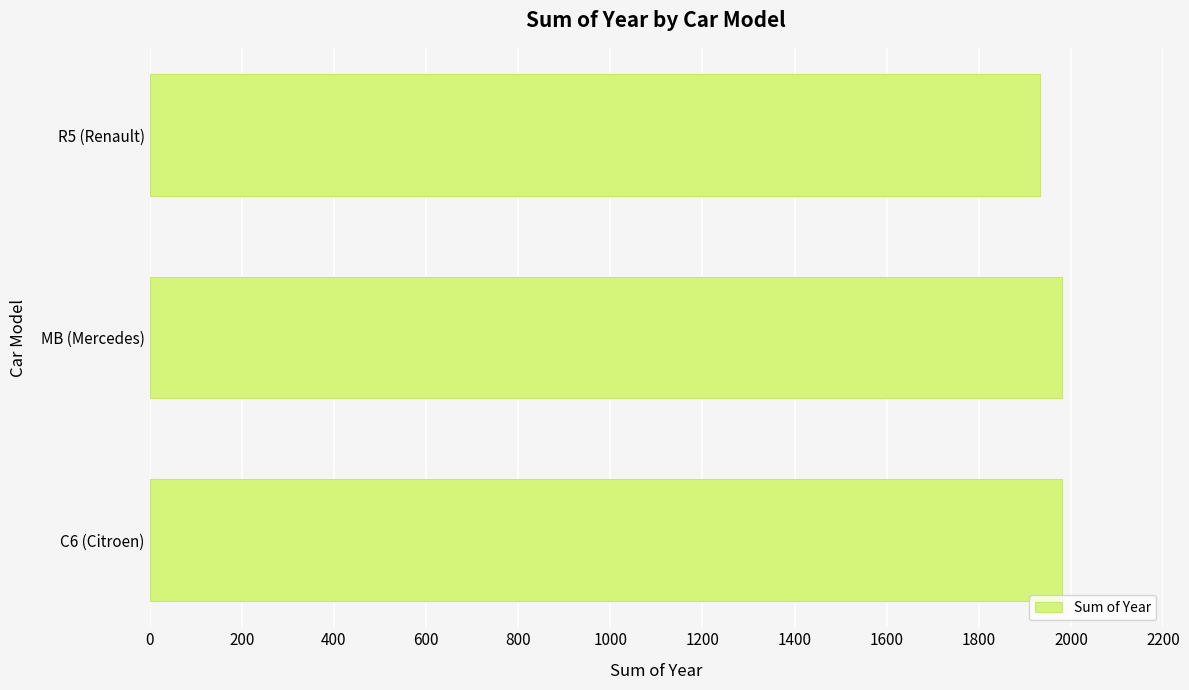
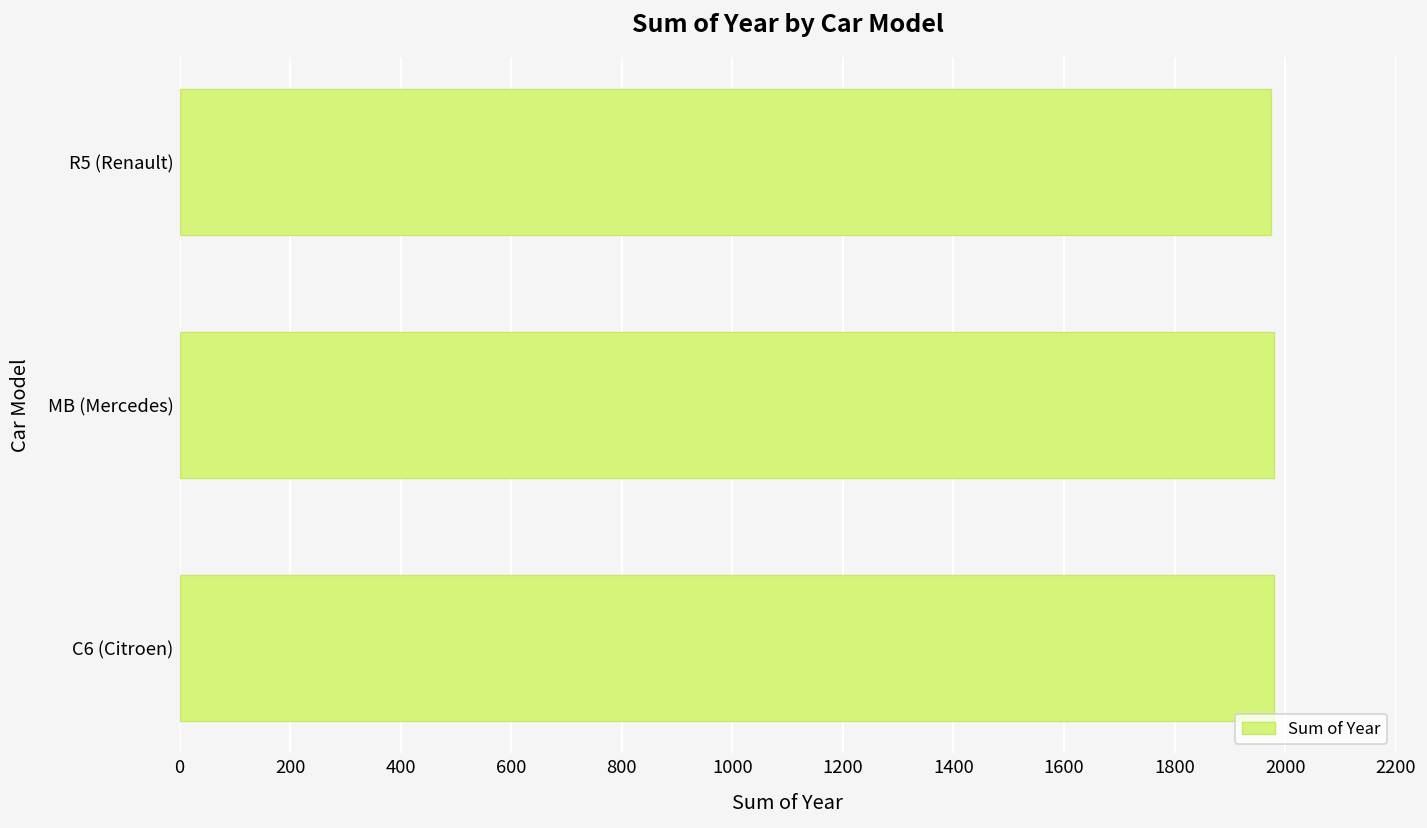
R5 (Renault): 1930 -> 1980
